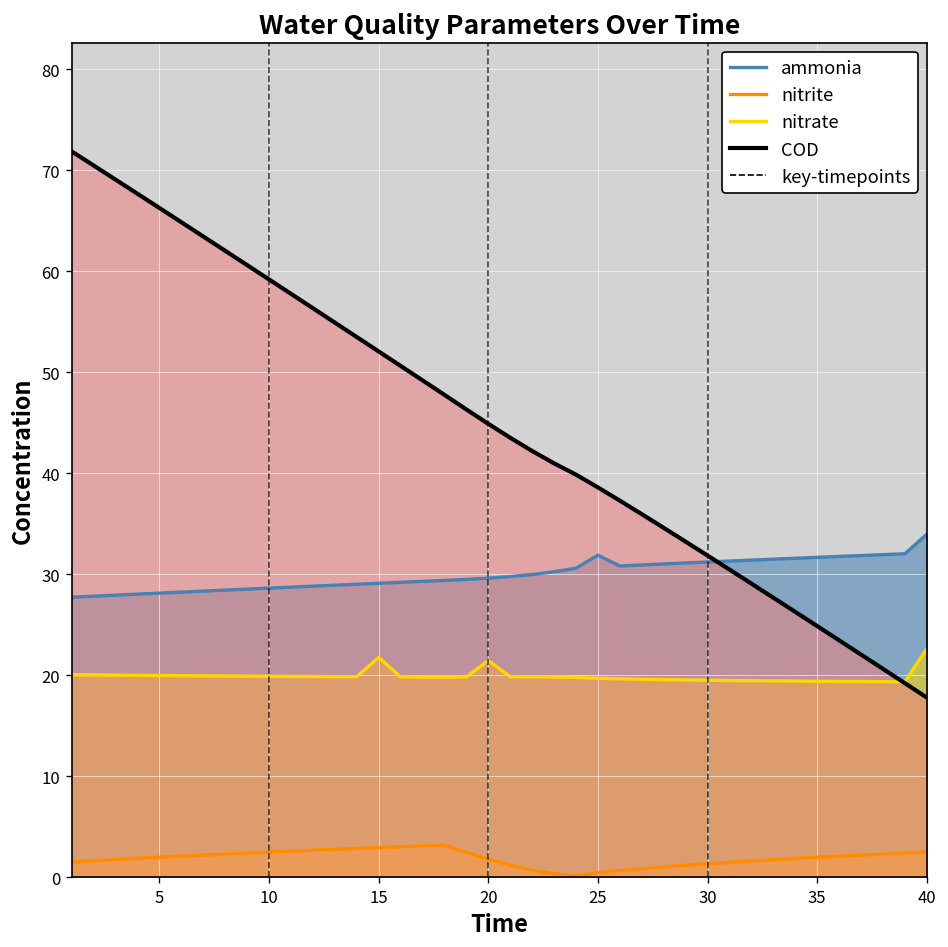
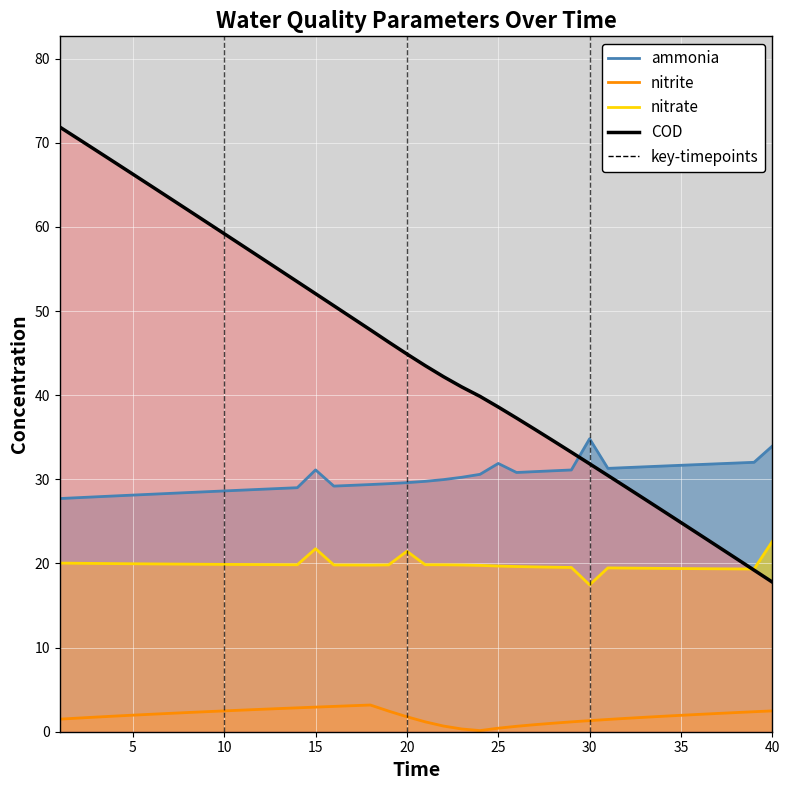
ammonia, 15: 29 -> 31
ammonia, 30: 31 -> 35
nitrate, 30: 19 -> 17
